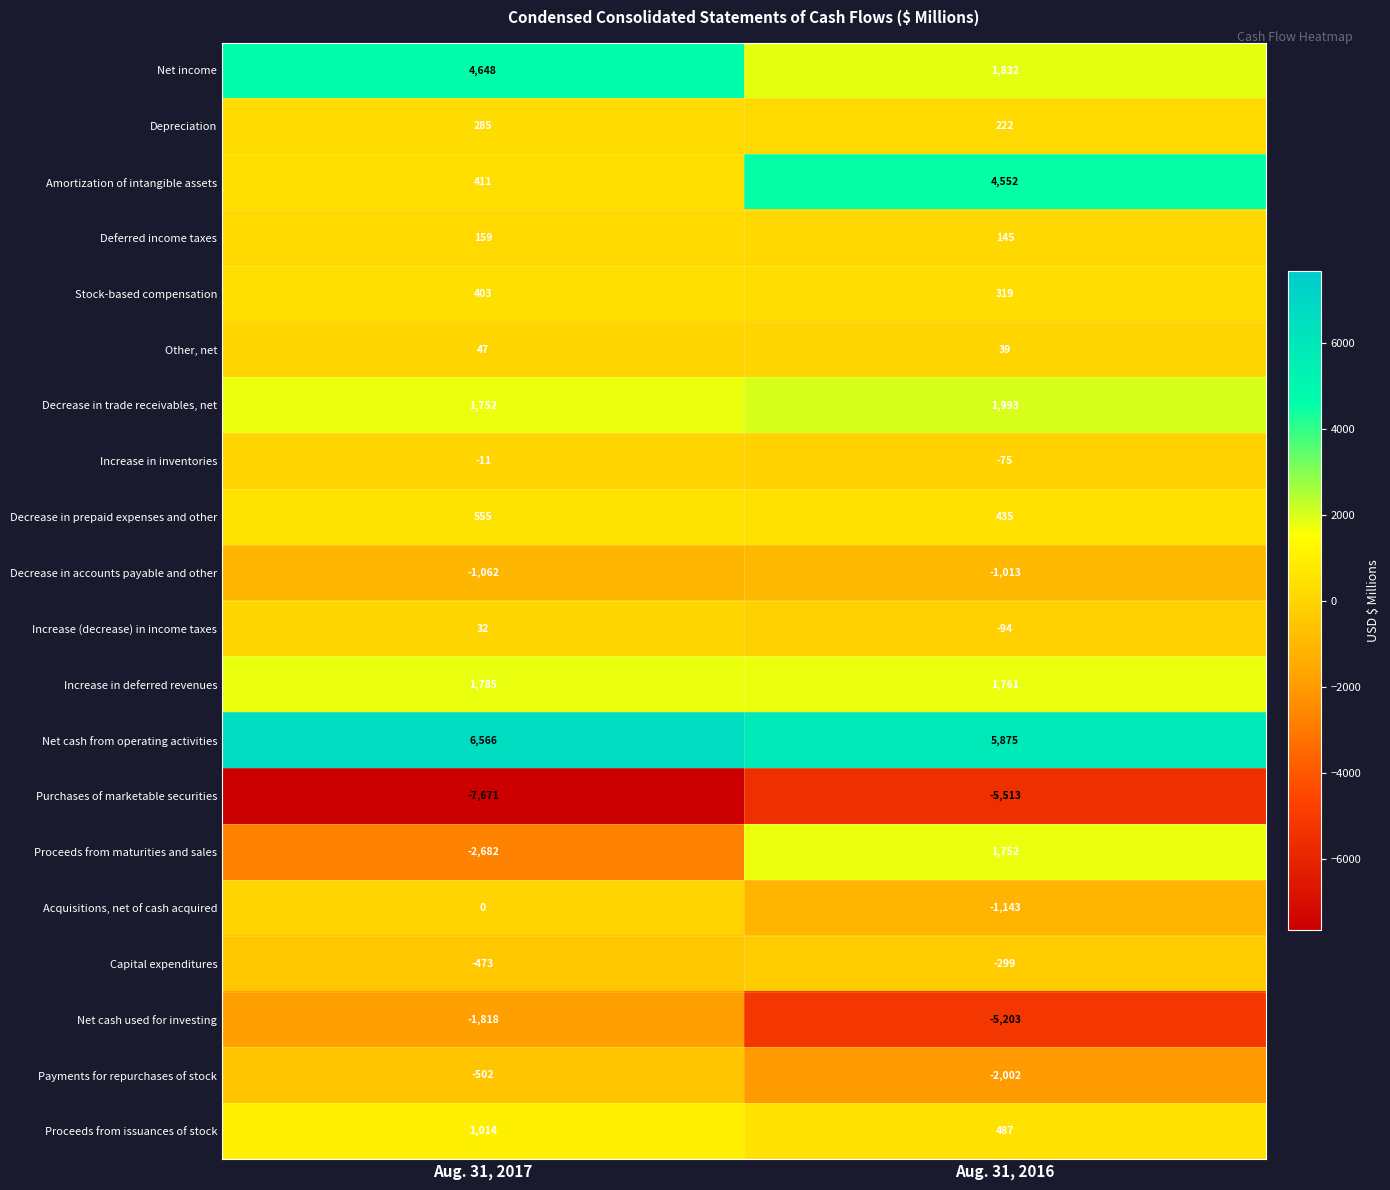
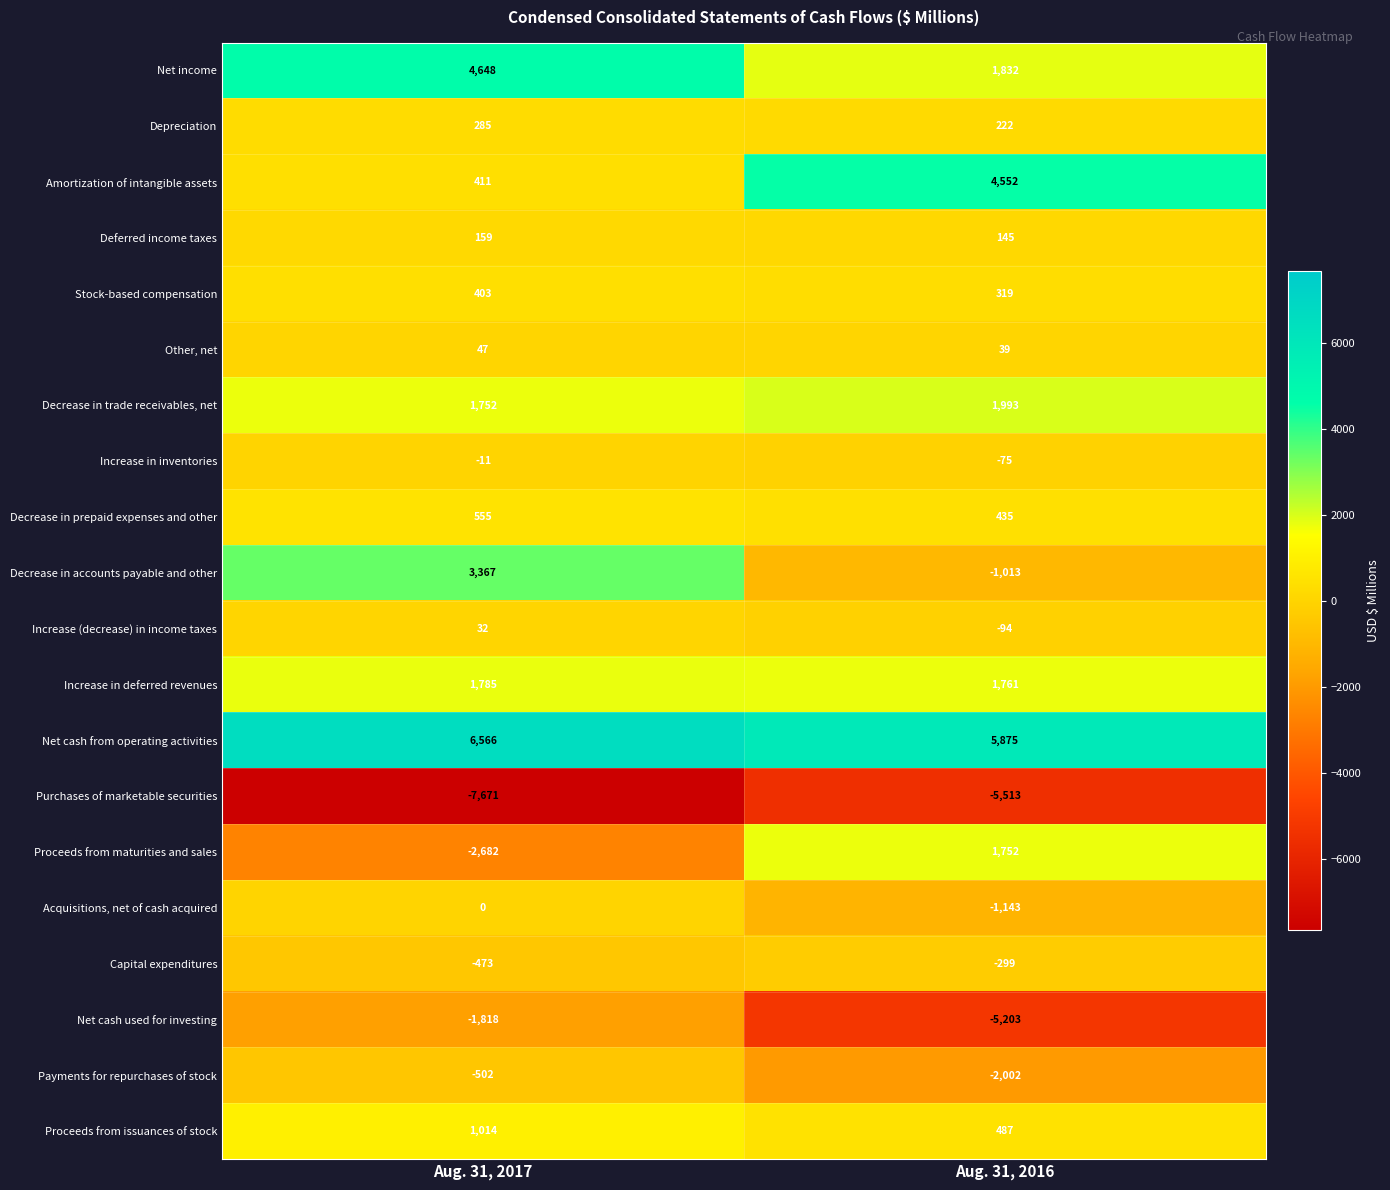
Decrease in accounts payable and other, Aug. 31, 2017: -1,062 -> 3,367
